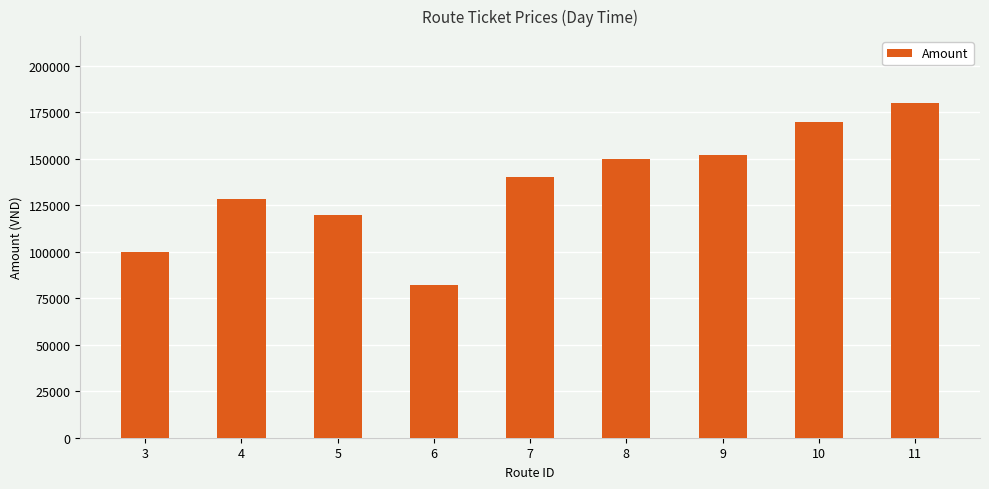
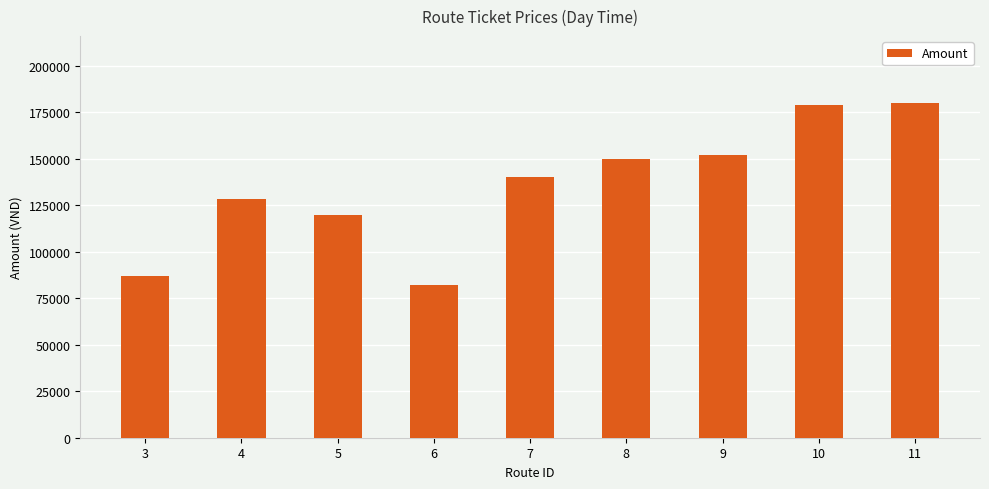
3: 100000 -> 87000
10: 170000 -> 179000
